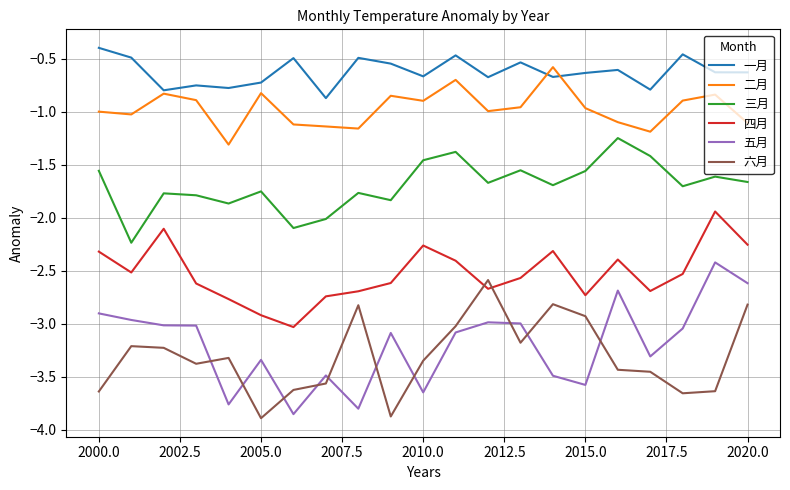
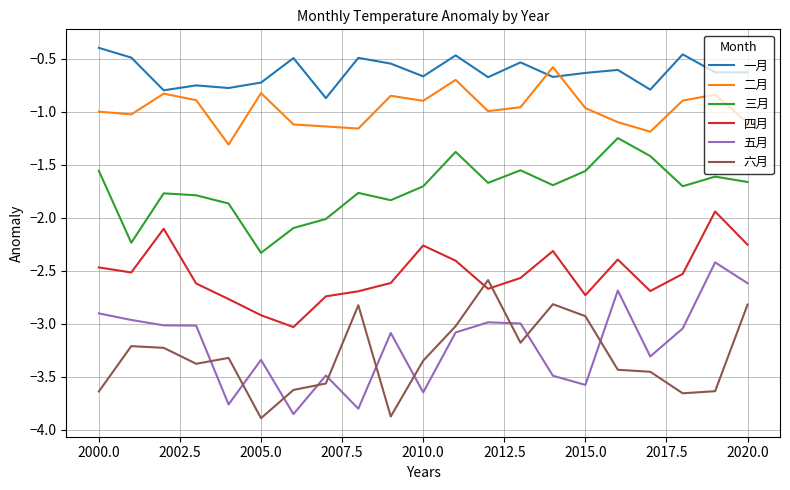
四月, 2000.0: -2.32 -> -2.47
三月, 2005.0: -1.75 -> -2.33
三月, 2010.0: -1.46 -> -1.70
